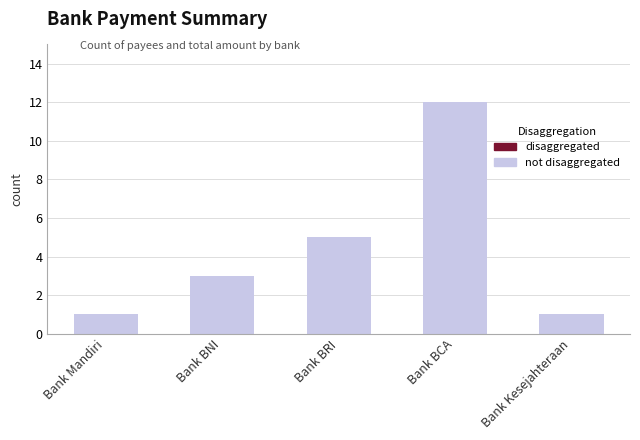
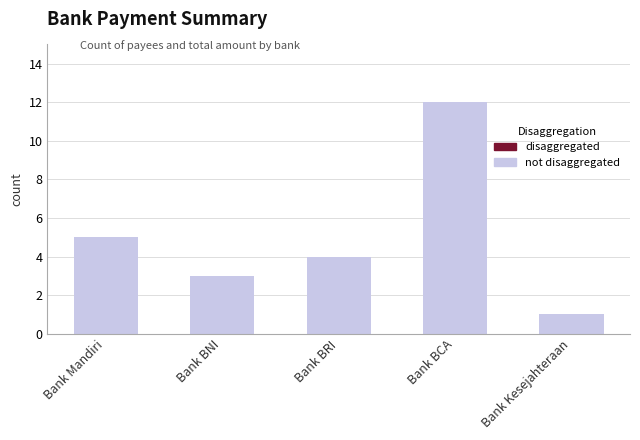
Bank Mandiri: 1 -> 5
Bank BRI: 5 -> 4
